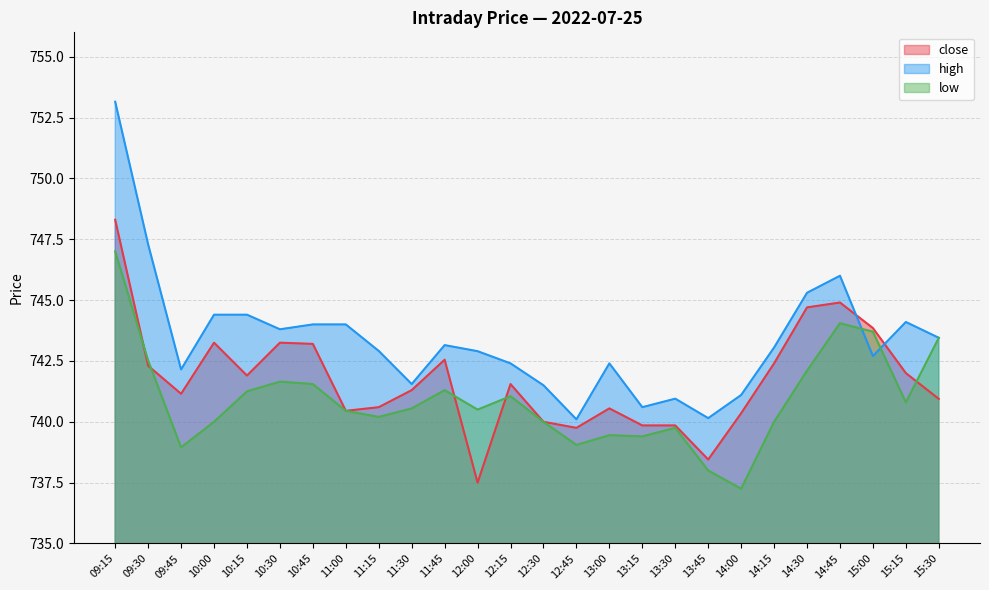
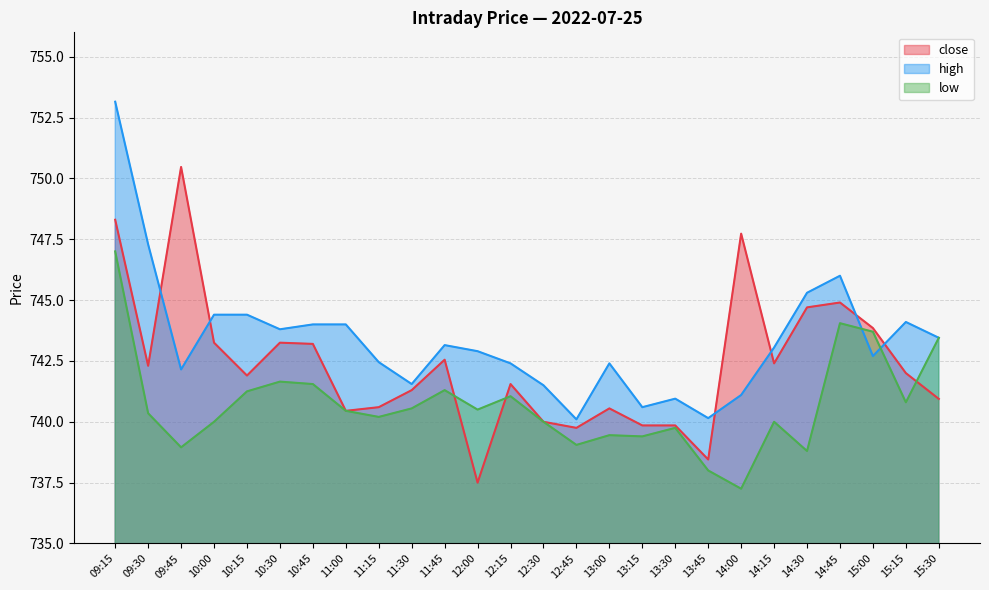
low, 09:30: 742.5 -> 740.4
close, 09:45: 741.2 -> 750.5
high, 11:15: 742.9 -> 742.5
close, 14:00: 740.4 -> 747.7
low, 14:30: 742.1 -> 738.8
